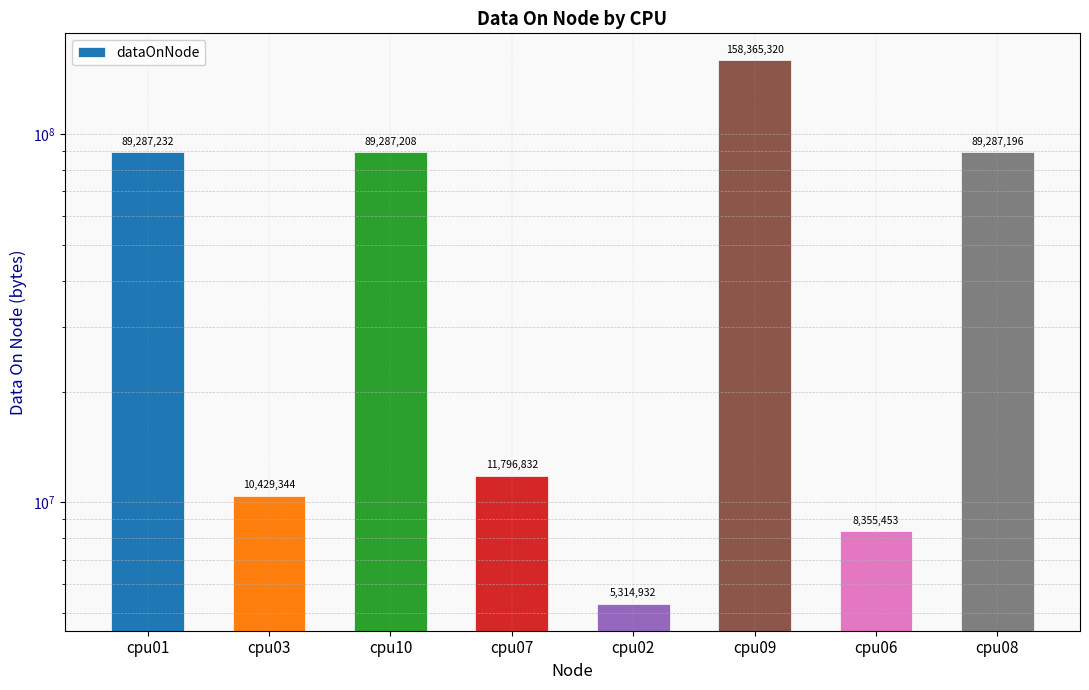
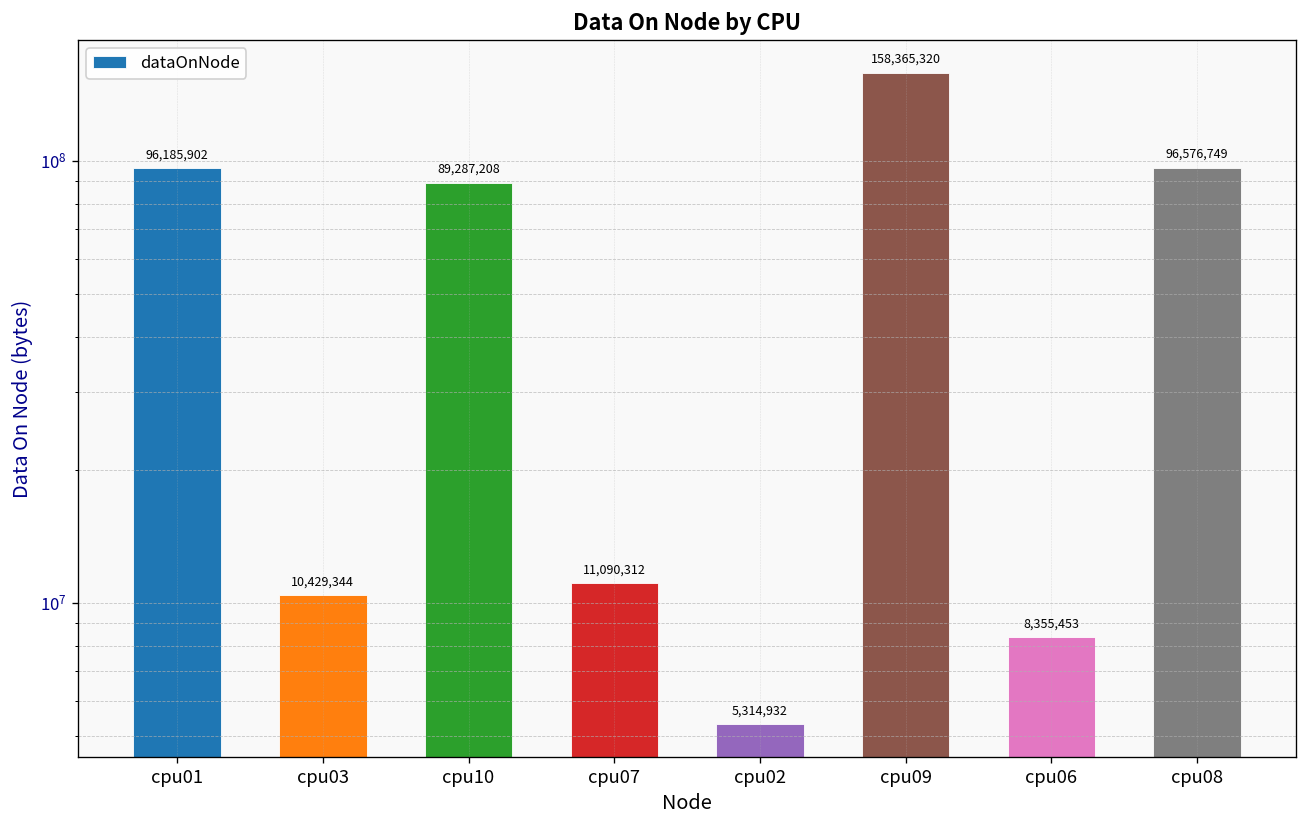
cpu01: 89,287,232 -> 96,185,902
cpu07: 11,796,832 -> 11,090,312
cpu08: 89,287,196 -> 96,576,749
